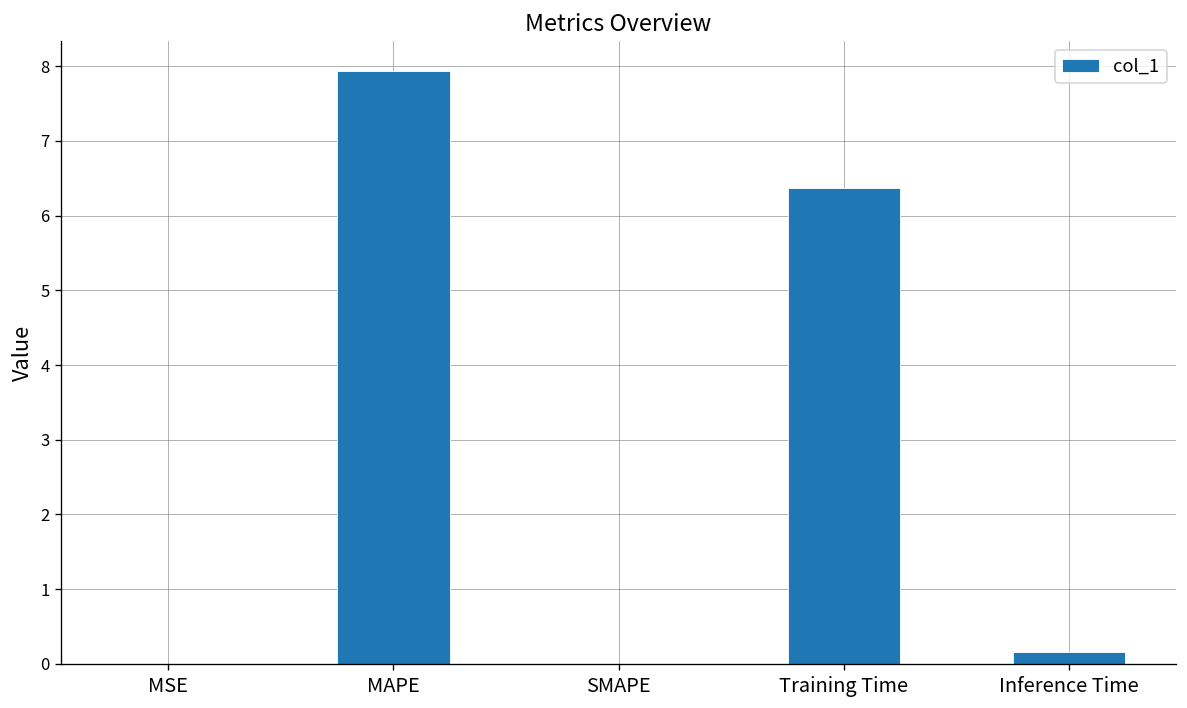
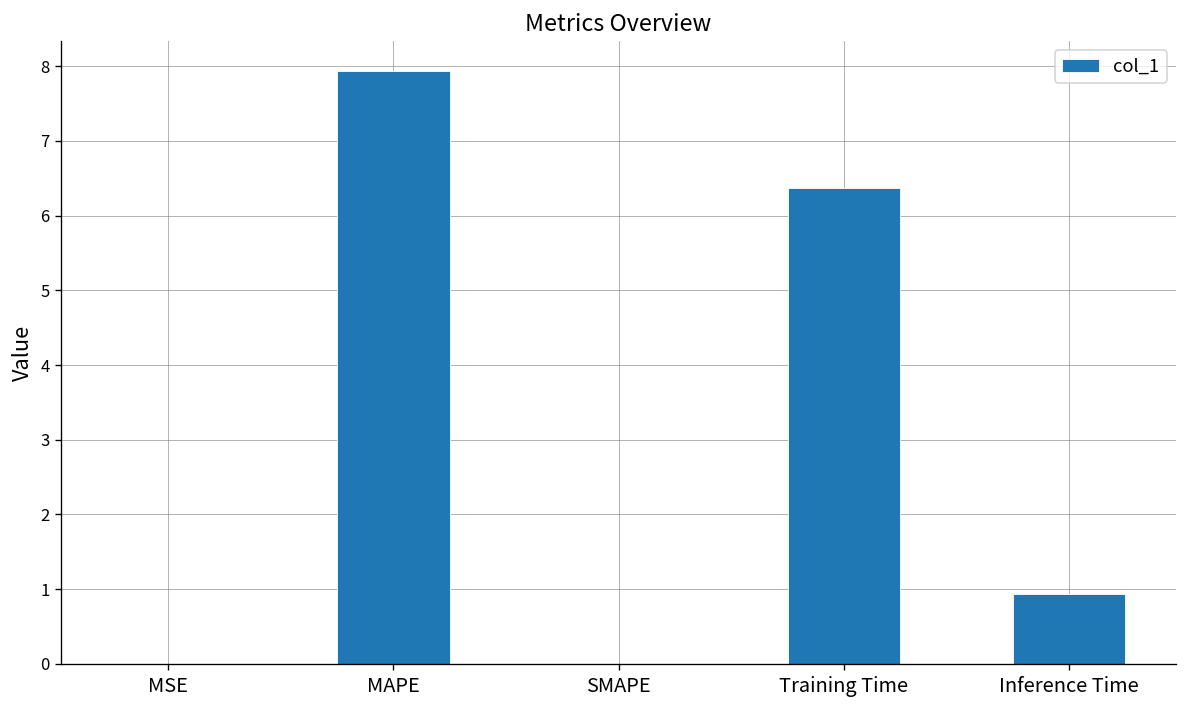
Inference Time: 0.2 -> 0.9
